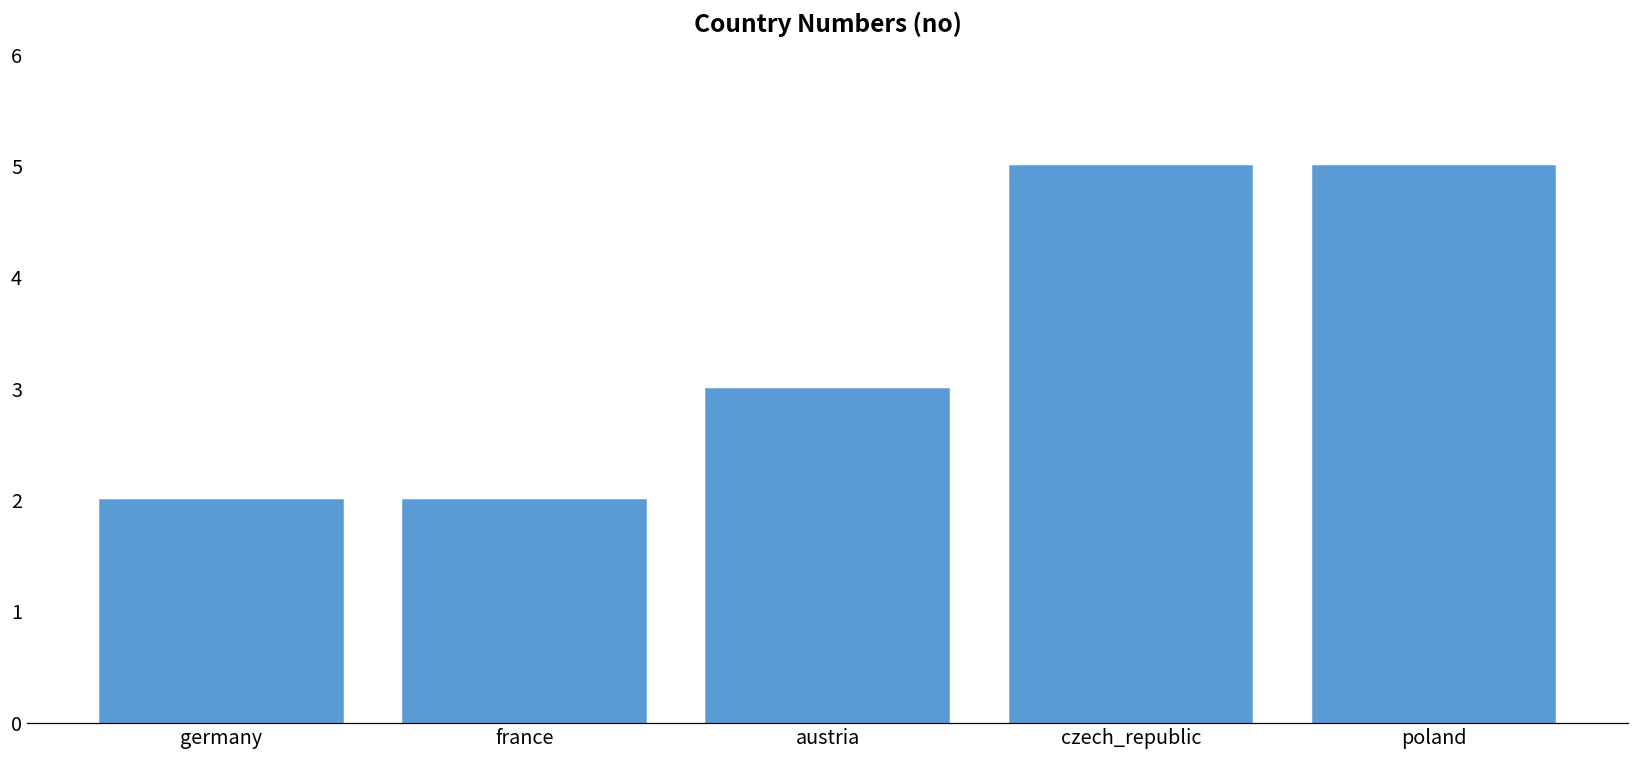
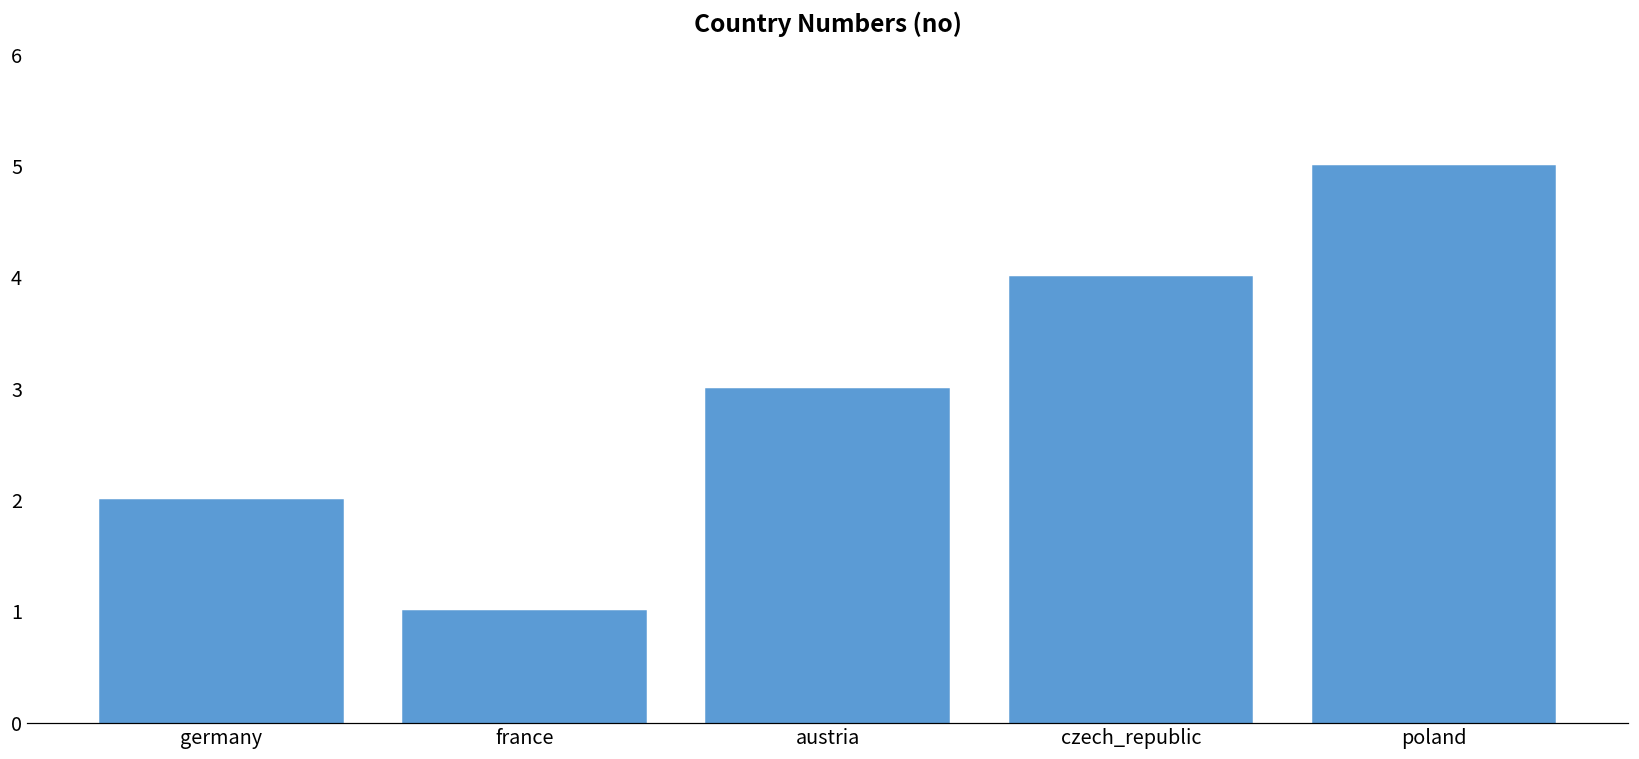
france: 2 -> 1
czech_republic: 5 -> 4
